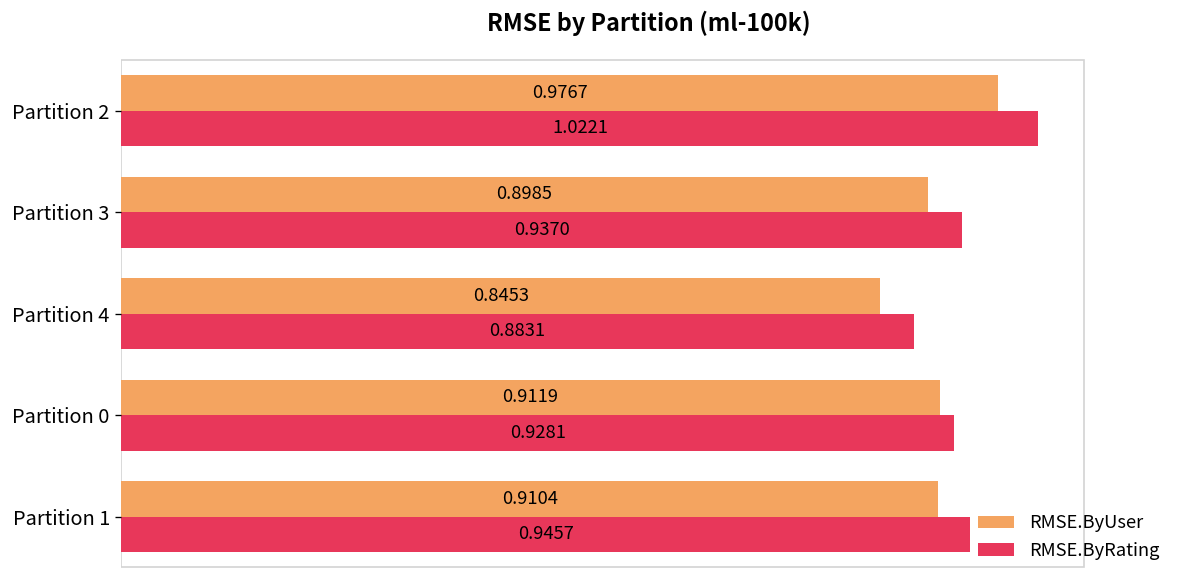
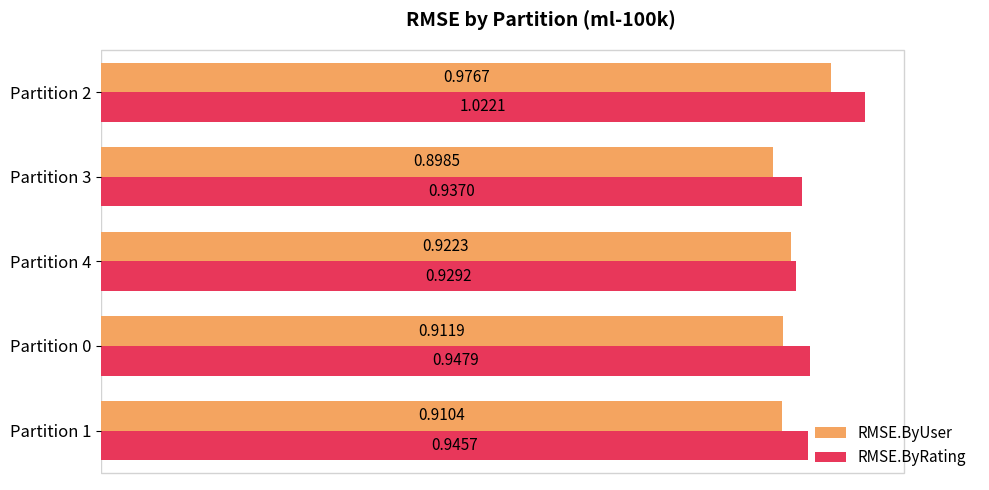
RMSE.ByUser, Partition 4: 0.8453 -> 0.9223
RMSE.ByRating, Partition 4: 0.8831 -> 0.9292
RMSE.ByRating, Partition 0: 0.9281 -> 0.9479
